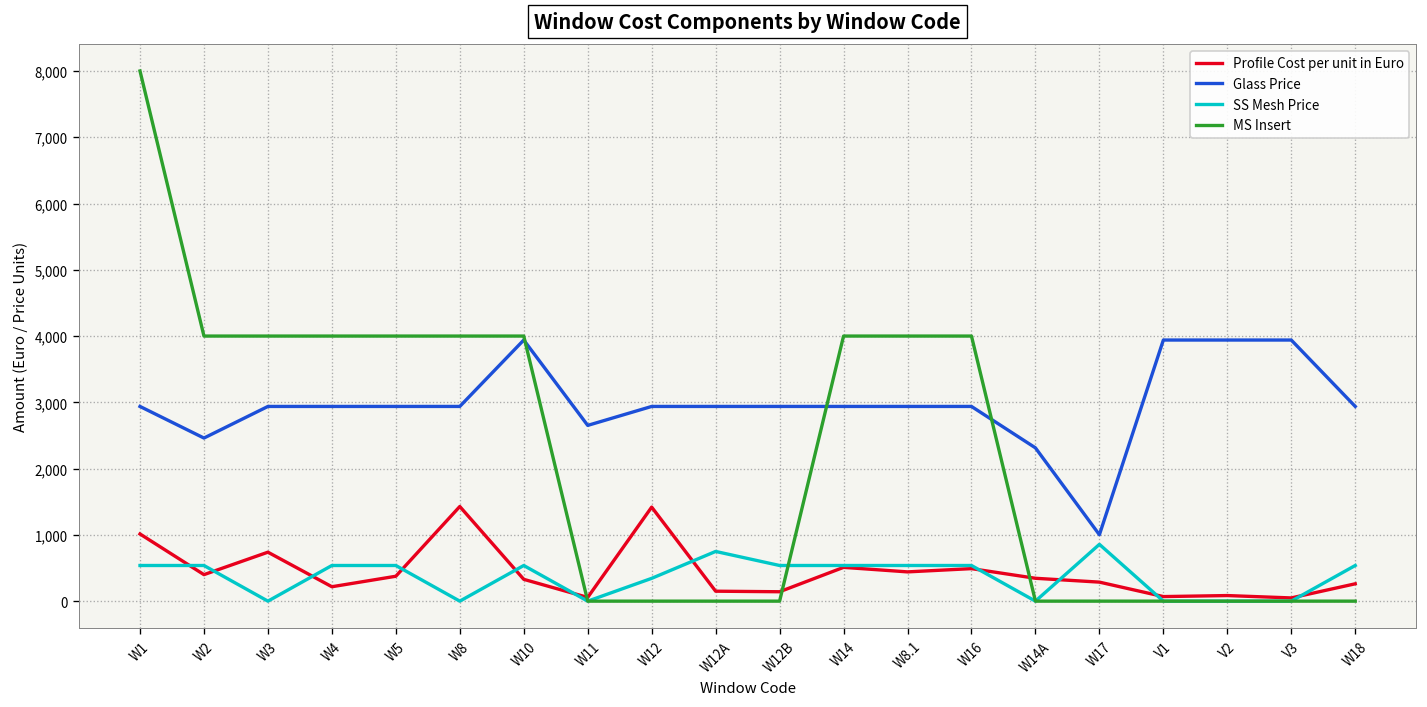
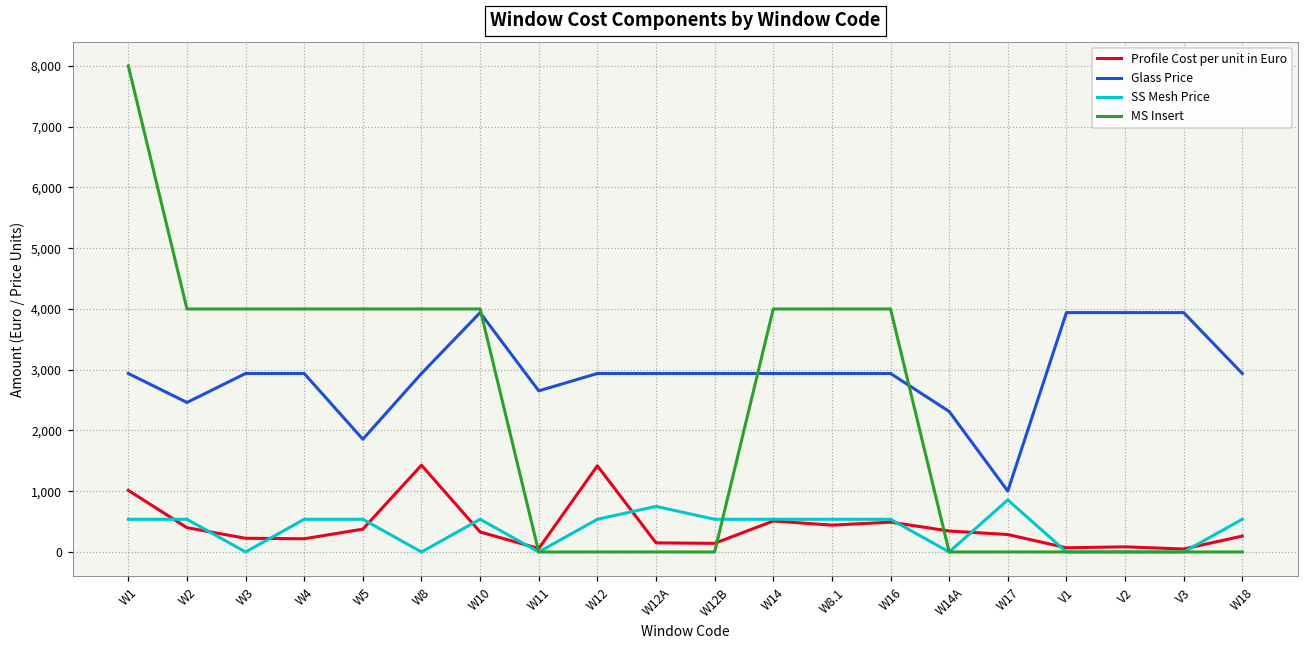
Profile Cost per unit in Euro, W3: 700 -> 200
Glass Price, W5: 2,900 -> 1,900
SS Mesh Price, W12: 300 -> 500
